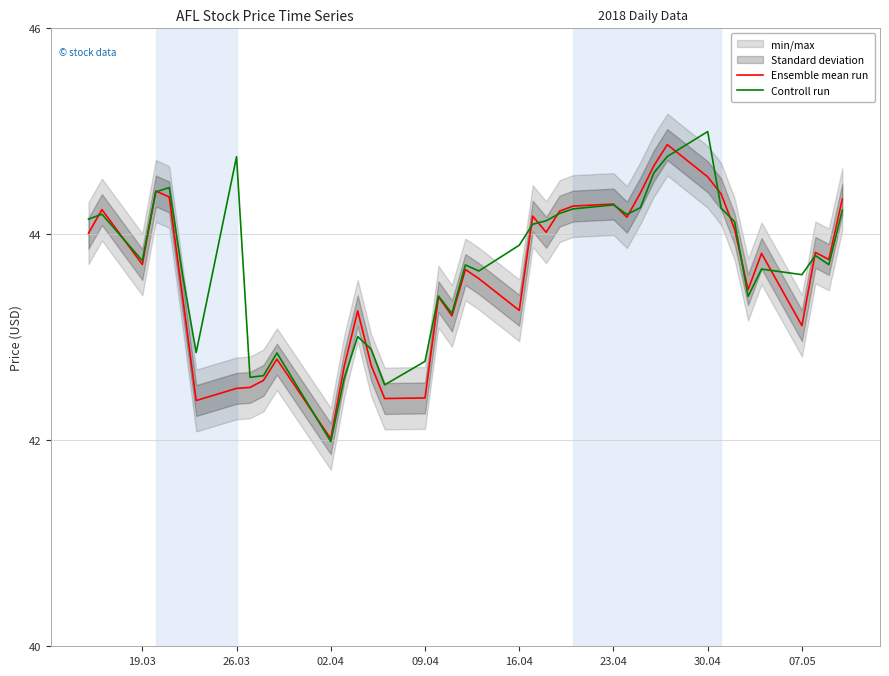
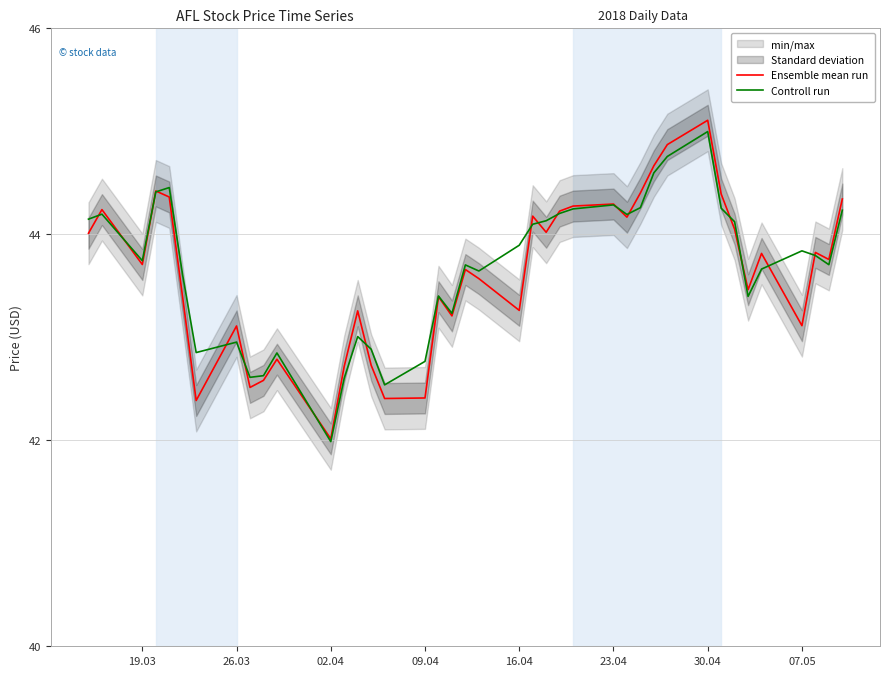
Ensemble mean run, 26.03: 42.50 -> 43.11
Controll run, 26.03: 44.75 -> 42.95
Ensemble mean run, 30.04: 44.56 -> 45.10
Controll run, 07.05: 43.61 -> 43.84
